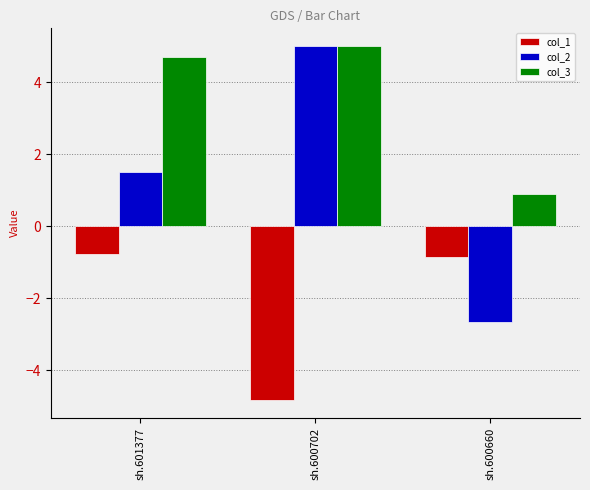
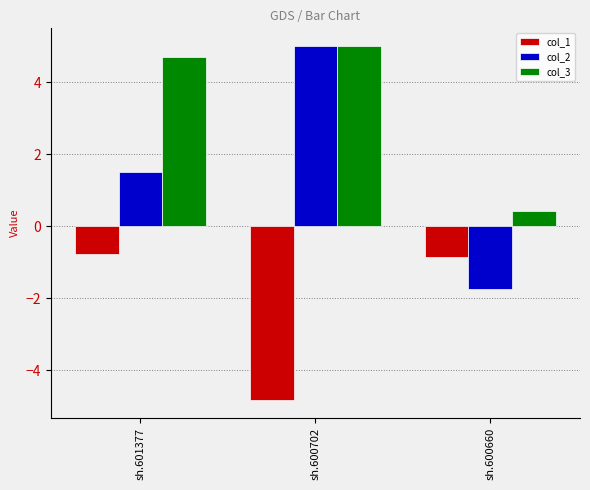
col_2, sh.600660: -2.7 -> -1.7
col_3, sh.600660: 0.9 -> 0.4
